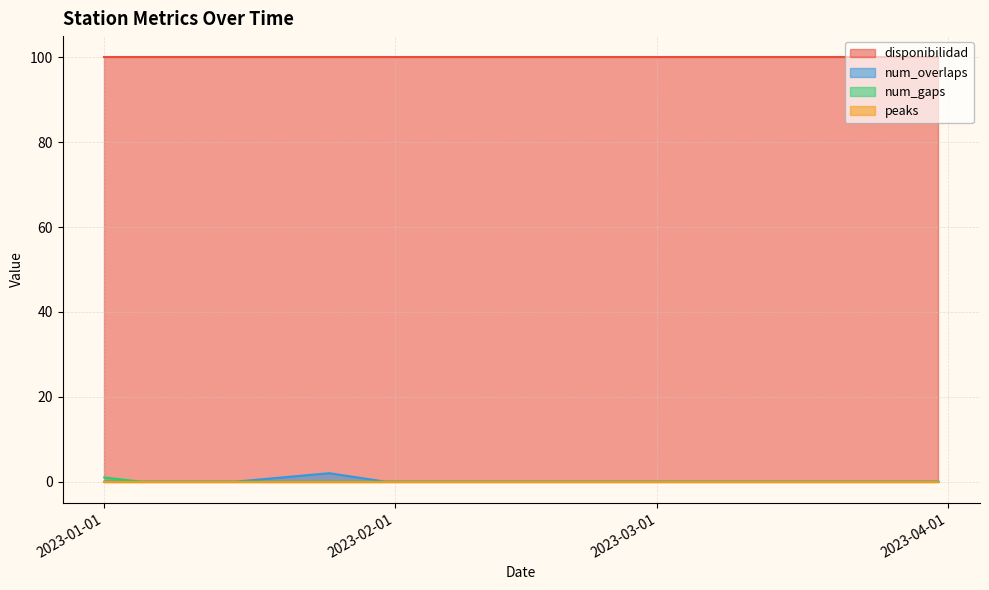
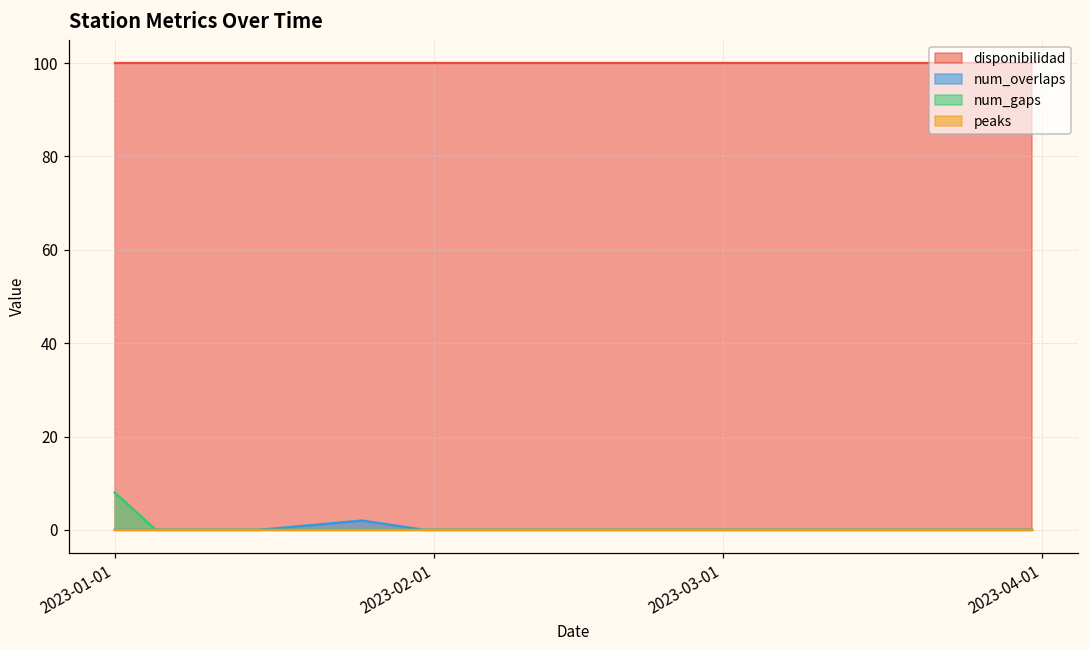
num_gaps, 2023-01-01: 1 -> 8
